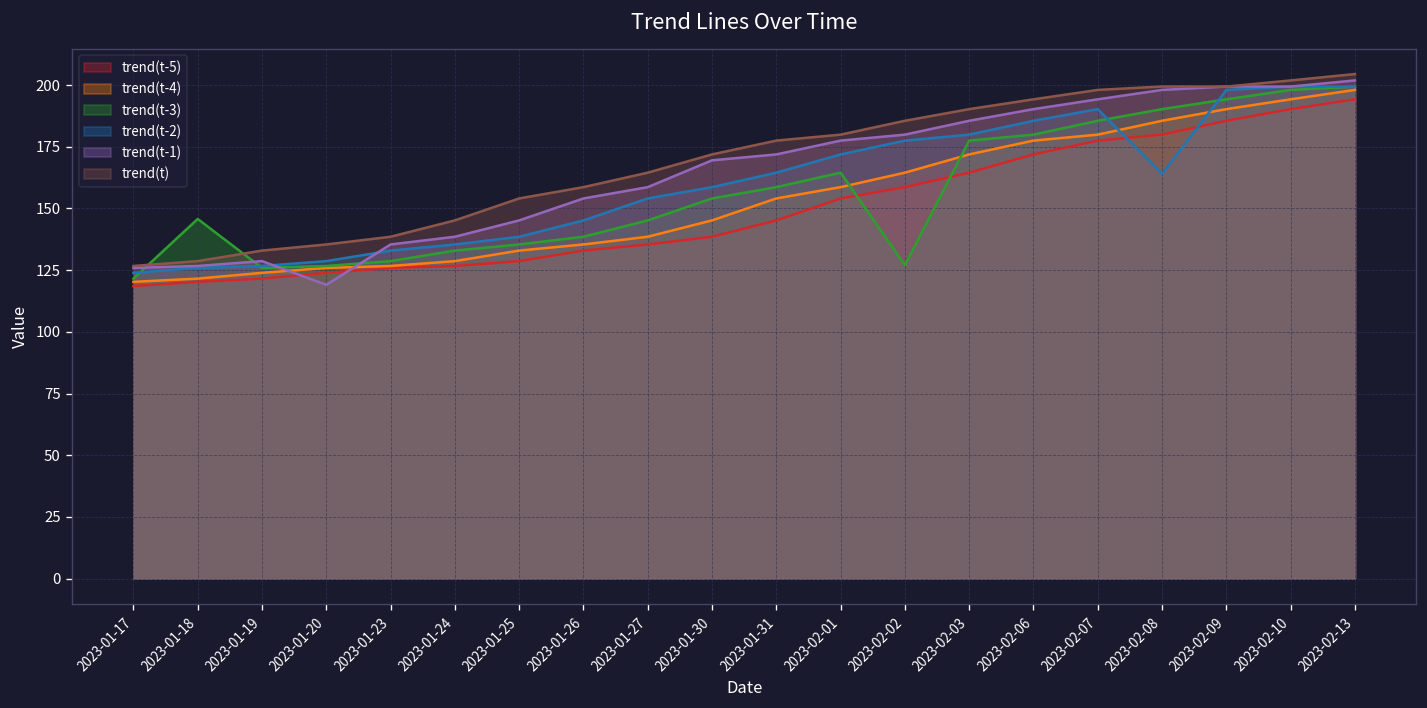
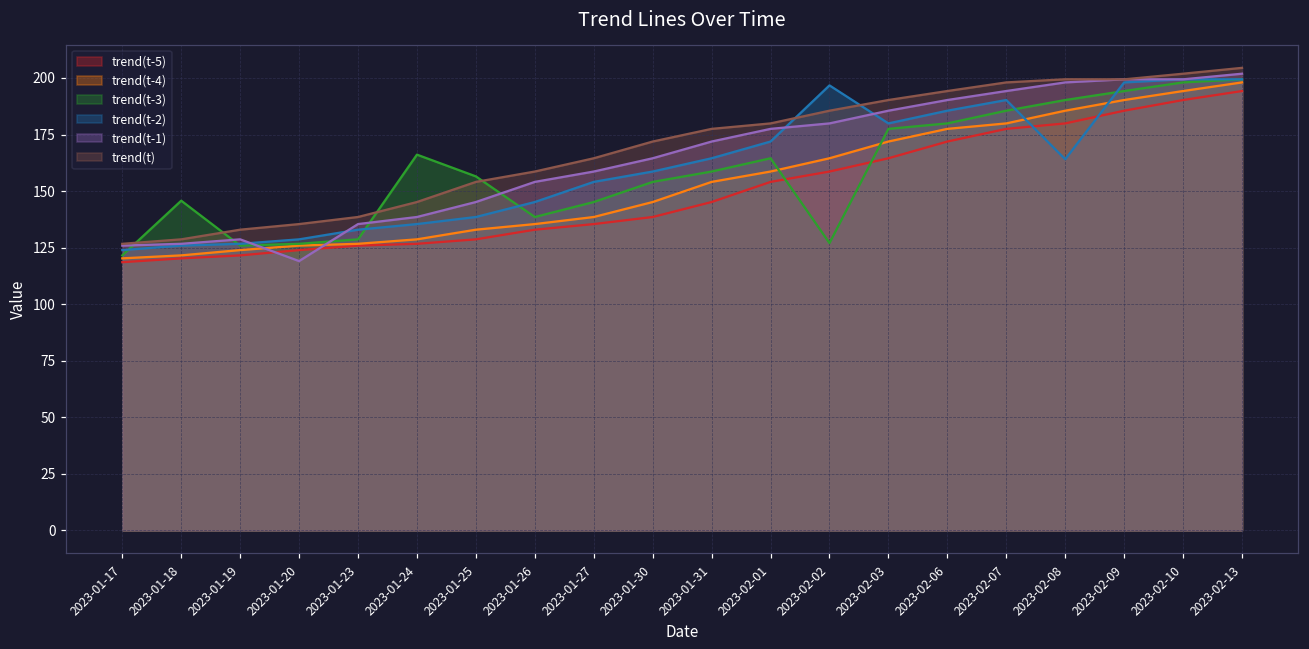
trend(t-3), 2023-01-24: 133 -> 166
trend(t-3), 2023-01-25: 135 -> 156
trend(t-1), 2023-01-30: 170 -> 164
trend(t-2), 2023-02-02: 177 -> 197
